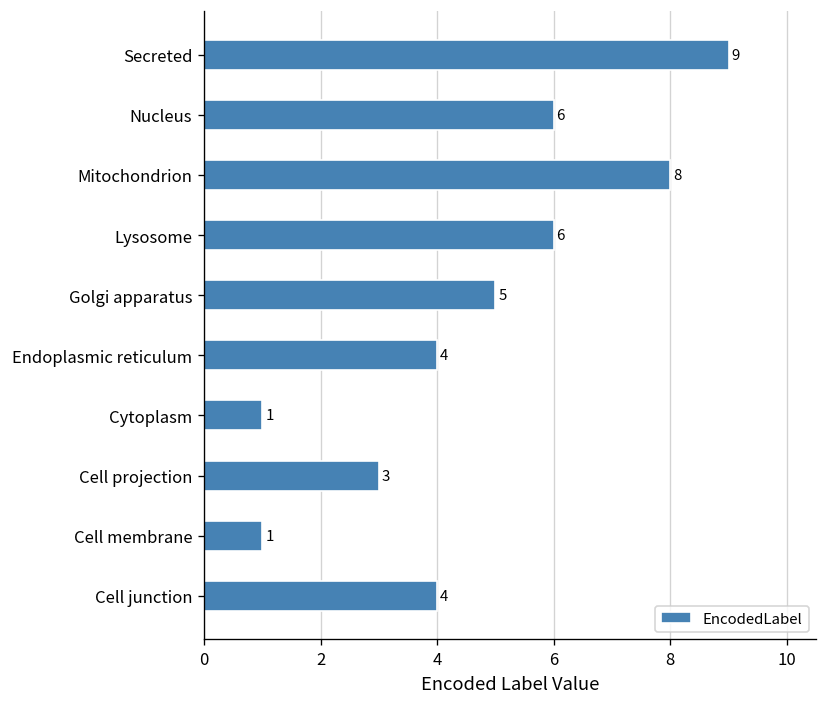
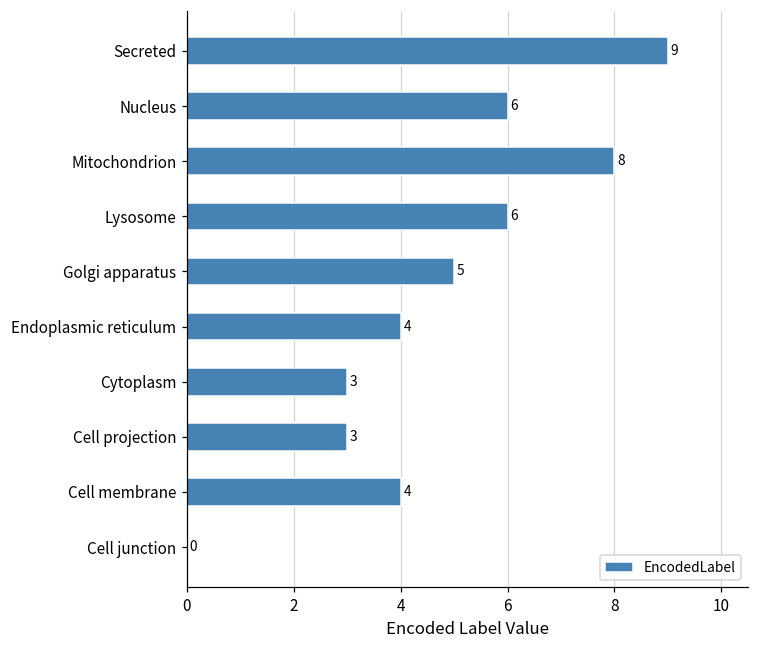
Cytoplasm: 1 -> 3
Cell membrane: 1 -> 4
Cell junction: 4 -> 0
